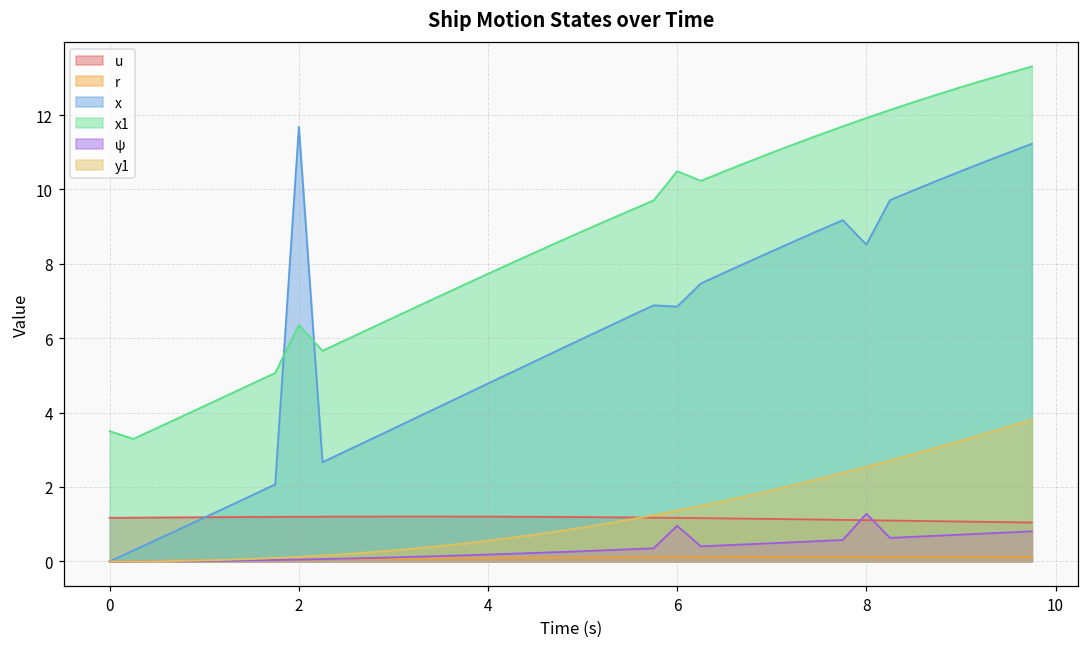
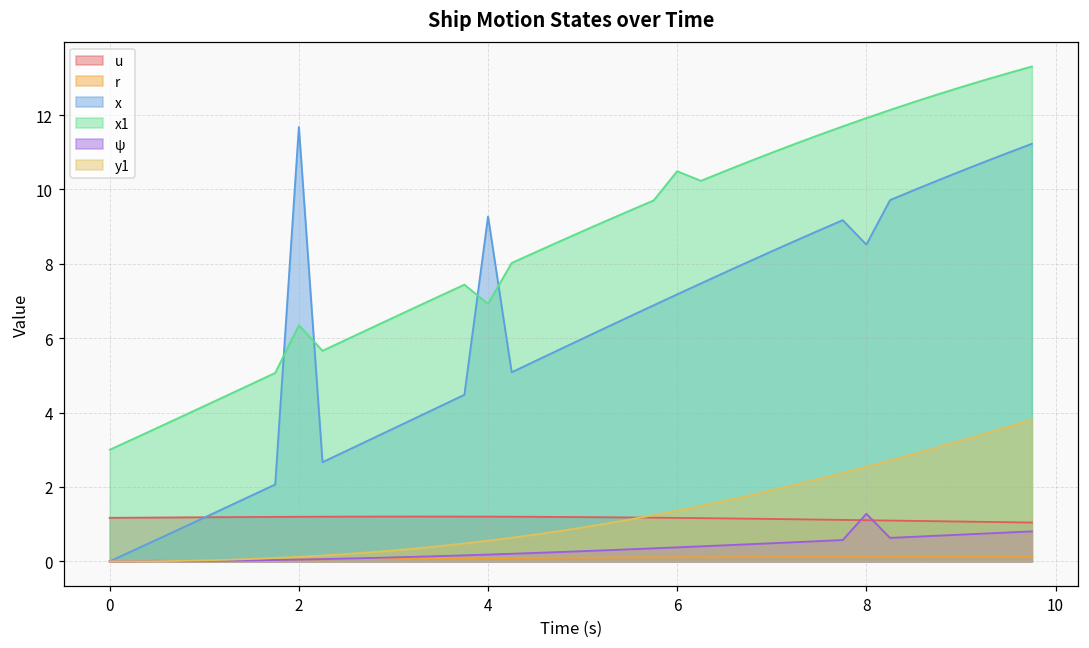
x1, 0: 3.5 -> 3.0
x, 4: 4.8 -> 9.3
x1, 4: 7.7 -> 6.9
x, 6: 6.8 -> 7.2
ψ, 6: 1.0 -> 0.4
